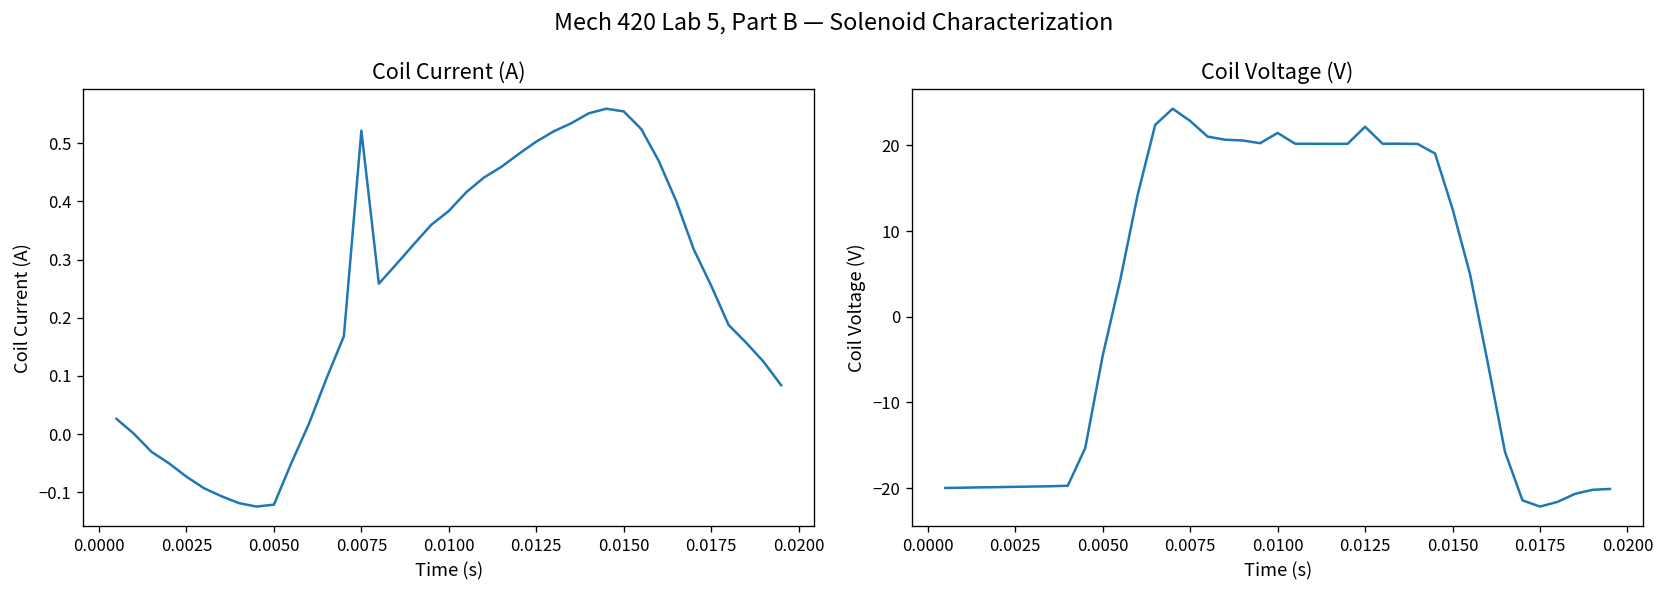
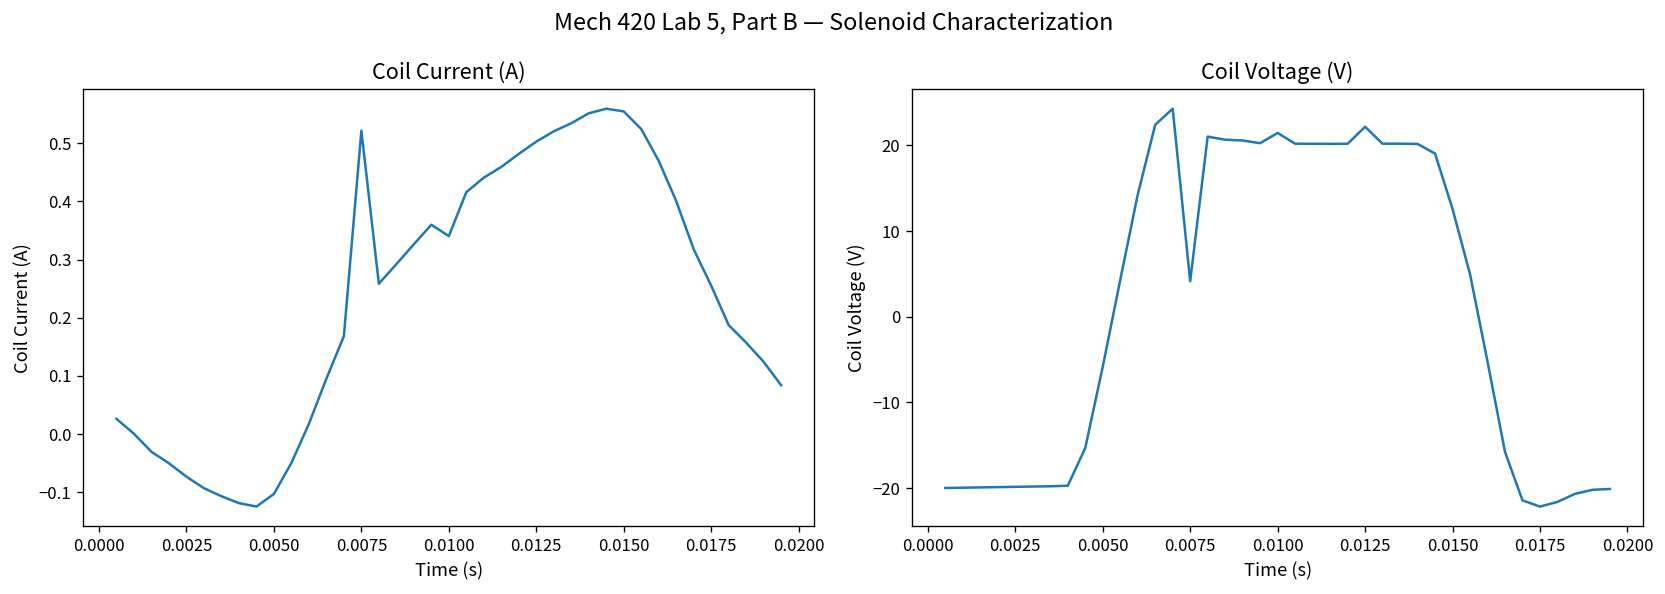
Coil Current (A), 0.0050: -0.12 -> -0.10
Coil Current (A), 0.0100: 0.38 -> 0.34
Coil Voltage (V), 0.0050: -5 -> -6
Coil Voltage (V), 0.0075: 23 -> 4
